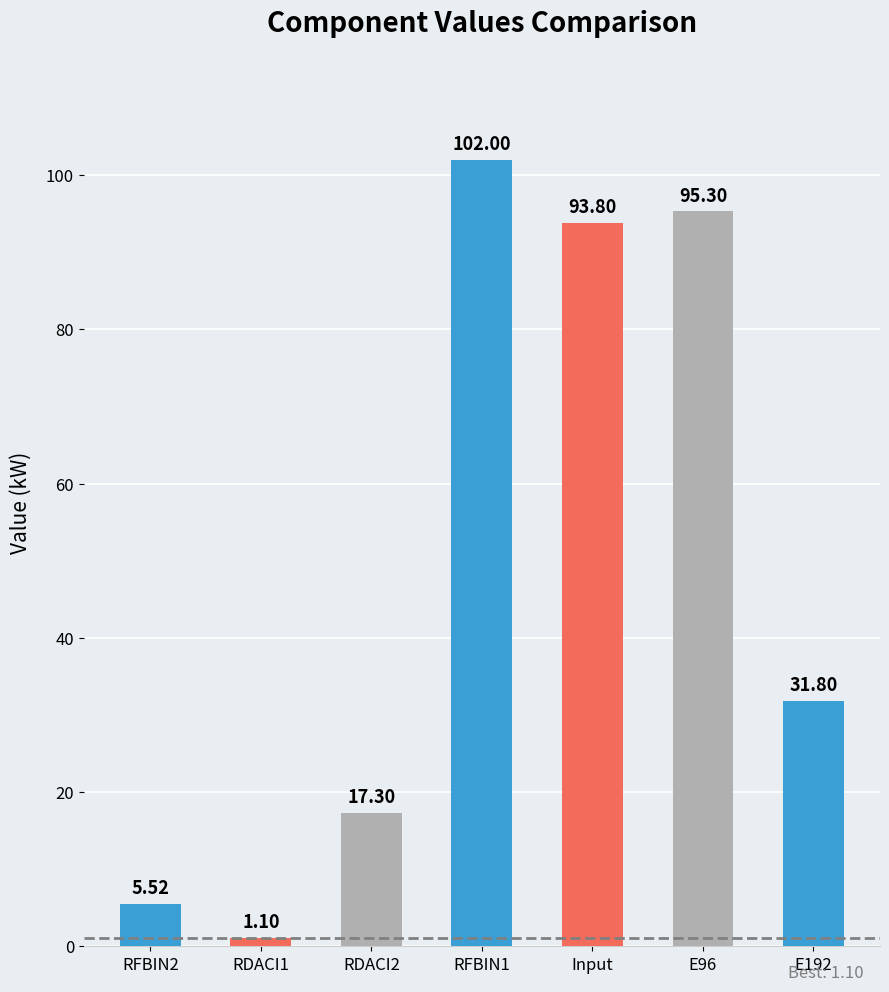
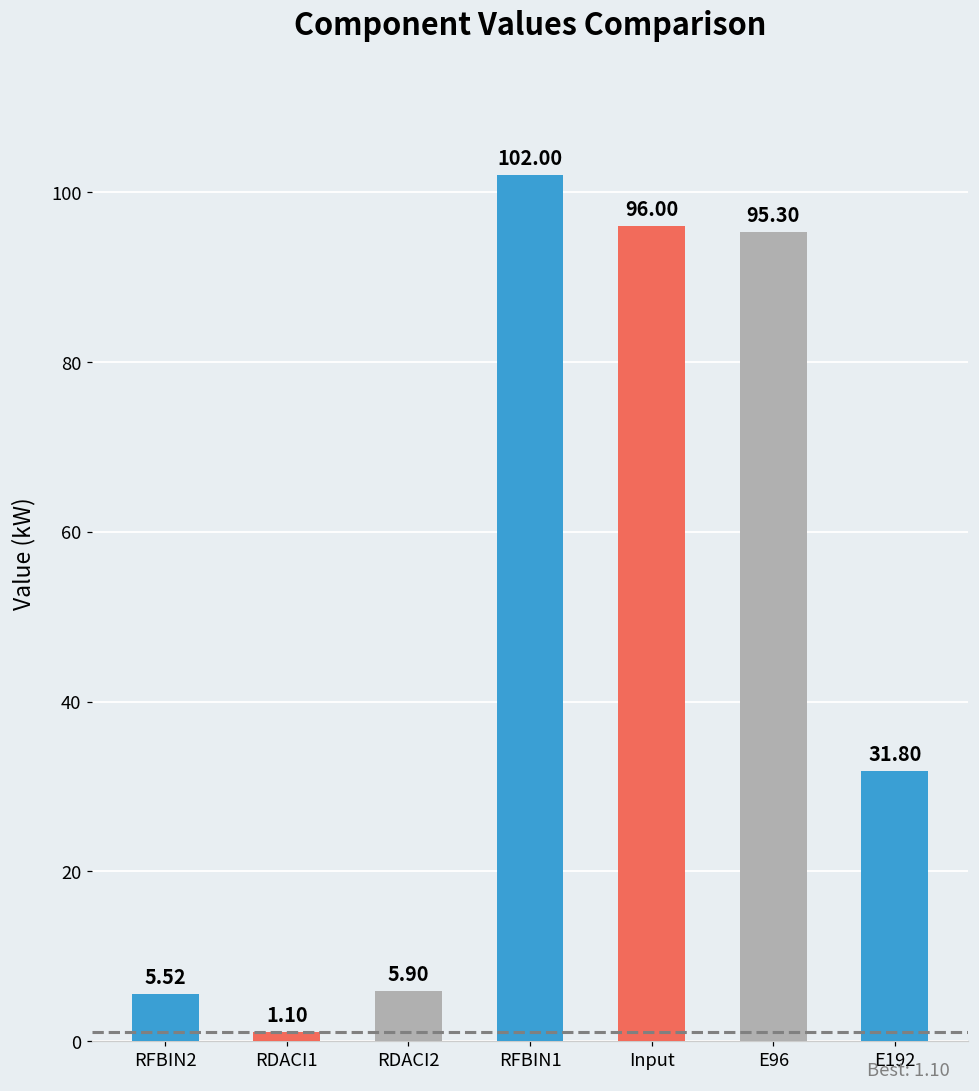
RDACI2: 17.30 -> 5.90
Input: 93.80 -> 96.00
